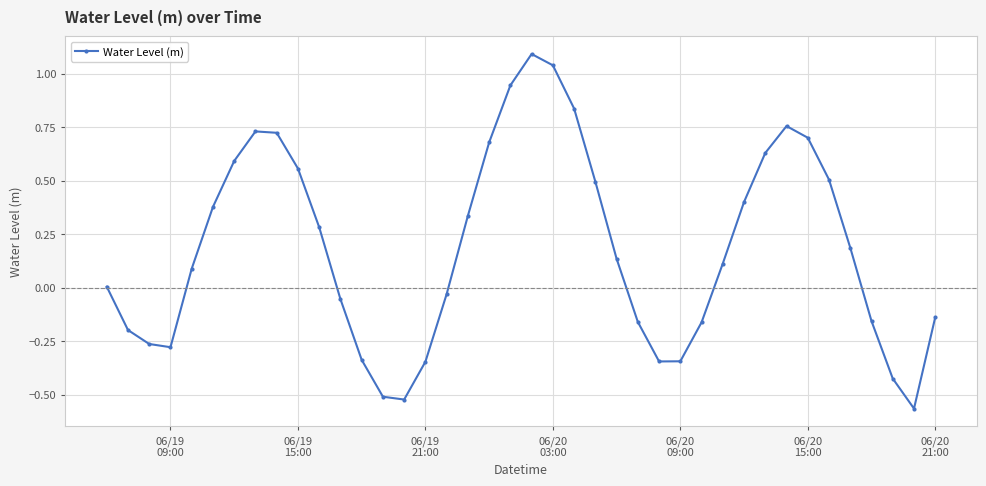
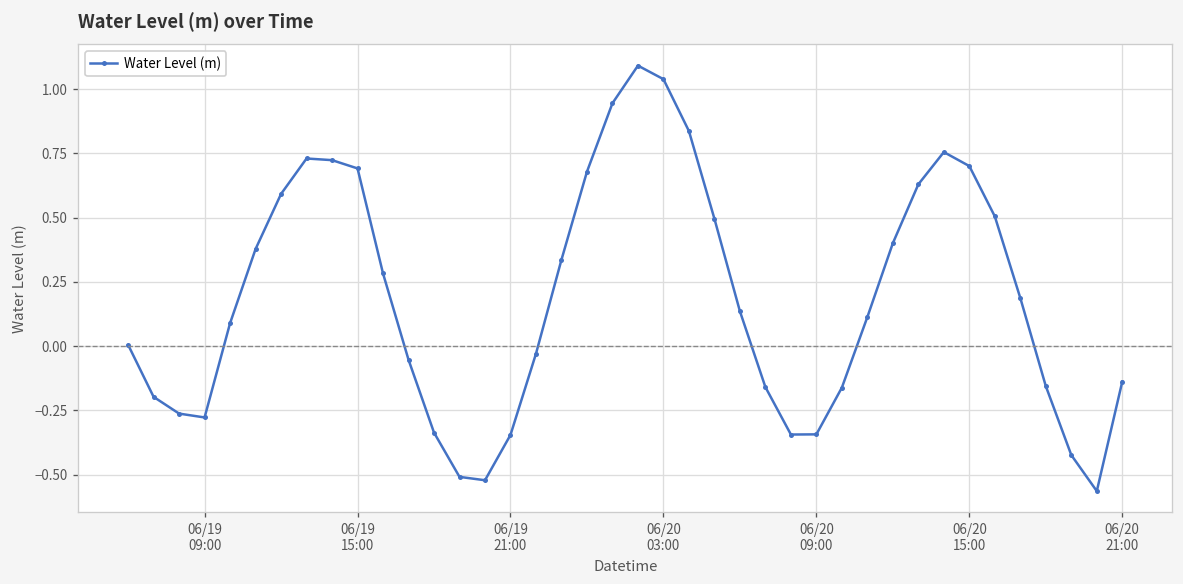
06/19 15:00: 0.56 -> 0.69
